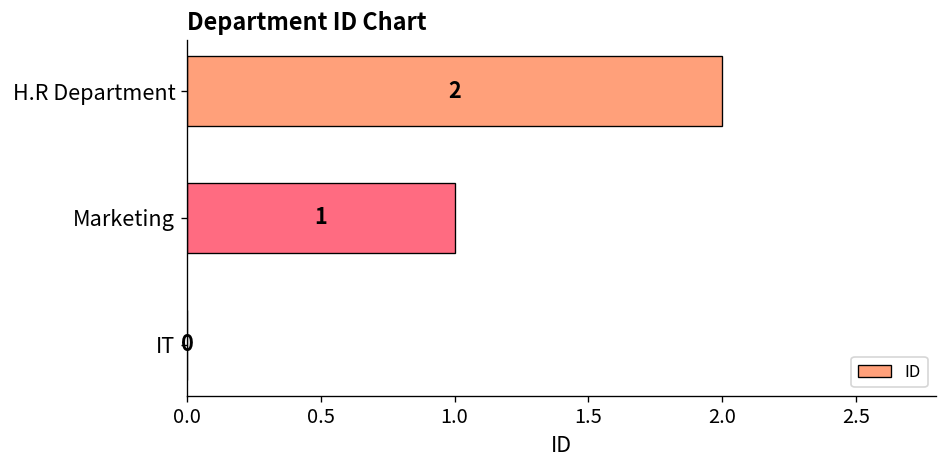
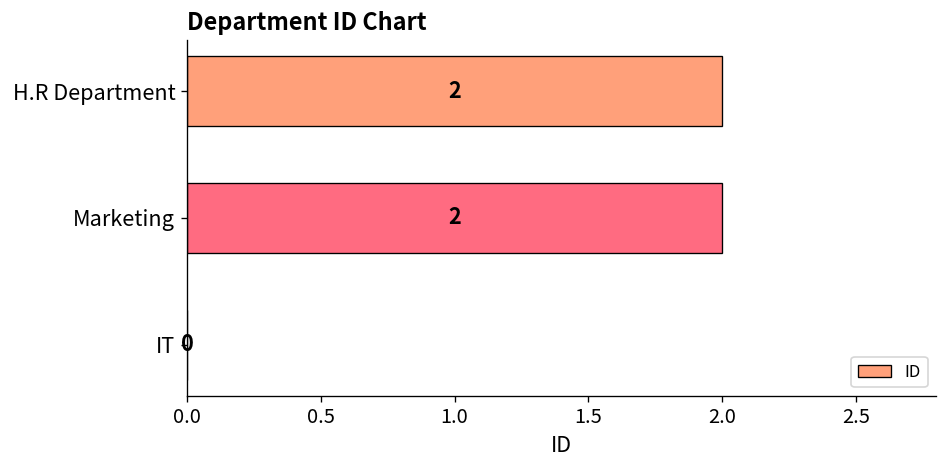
Marketing: 1 -> 2
